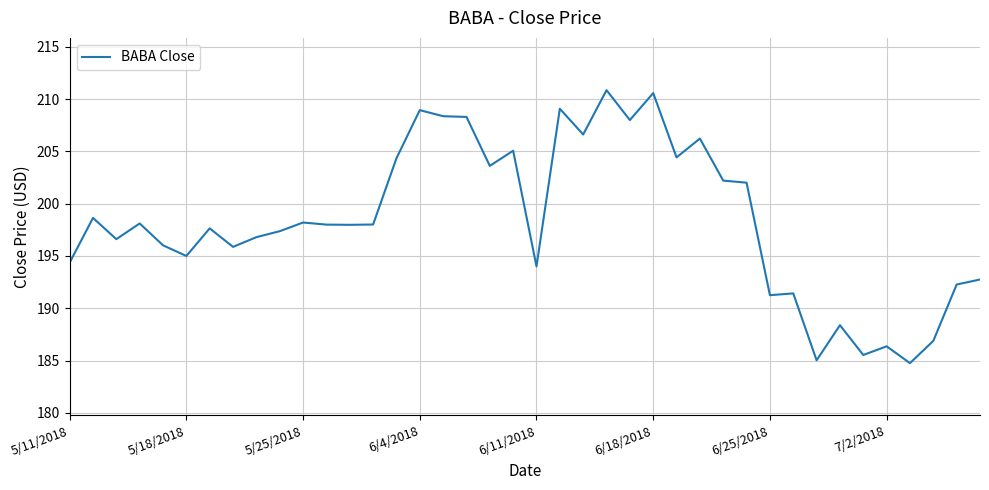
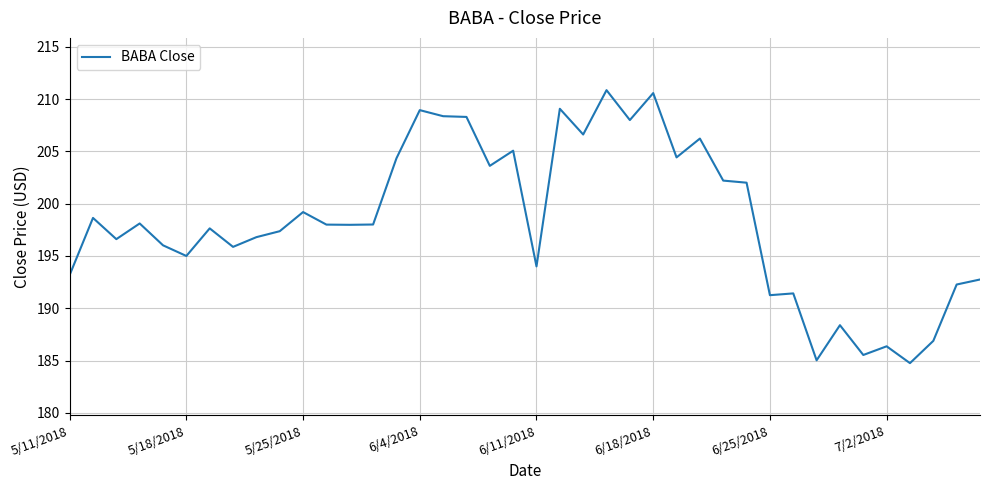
5/11/2018: 194.4 -> 193.2
5/25/2018: 198.2 -> 199.2
